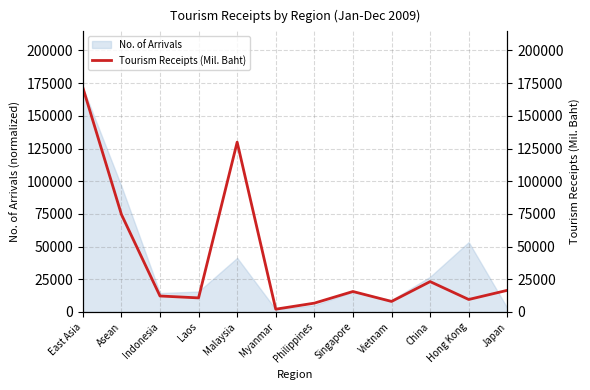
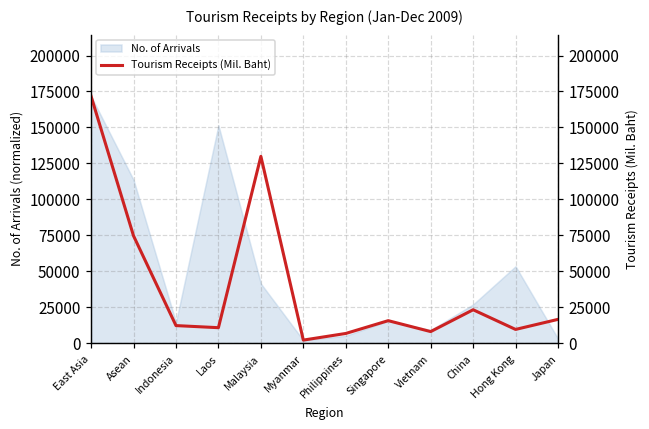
No. of Arrivals, Asean: 96000 -> 114000
No. of Arrivals, Laos: 16000 -> 151000
